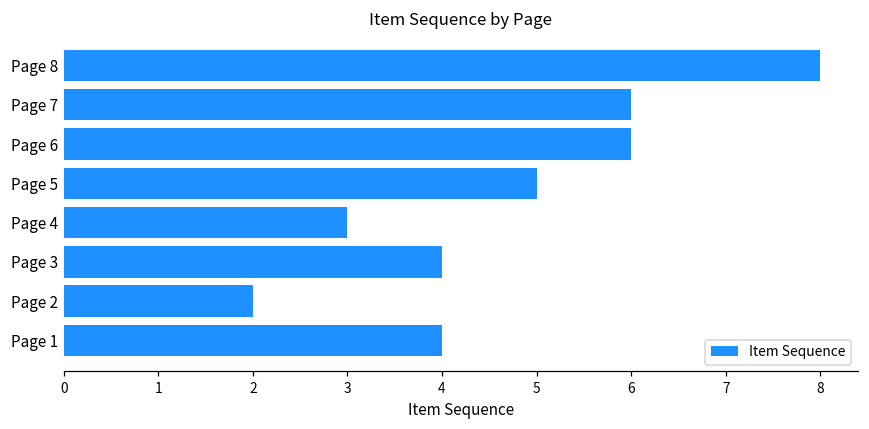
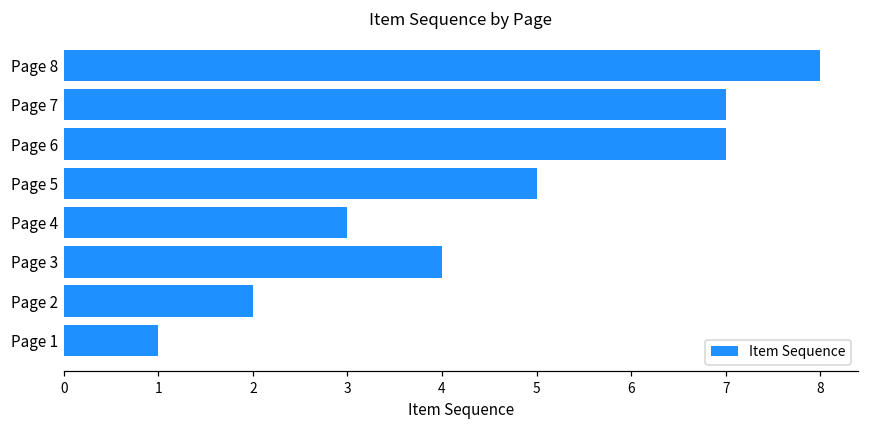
Page 7: 6 -> 7
Page 6: 6 -> 7
Page 1: 4 -> 1
